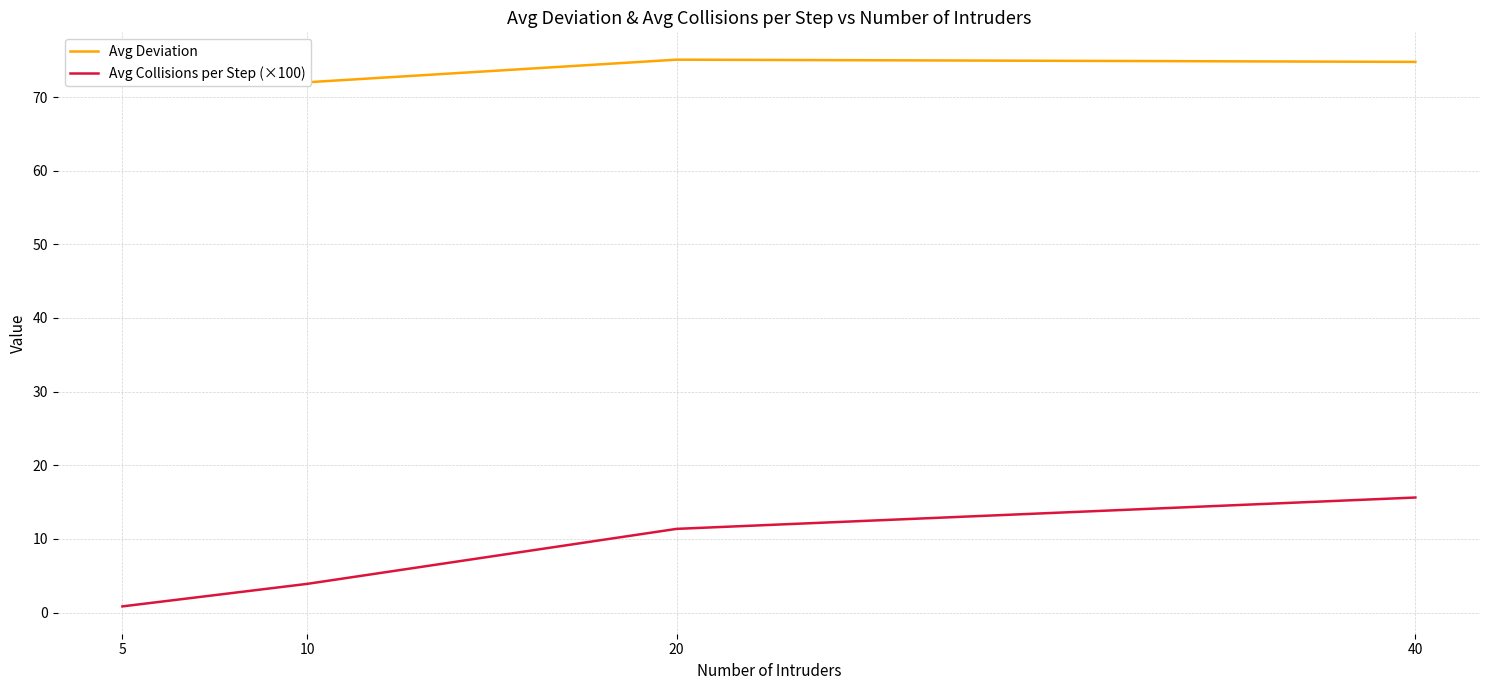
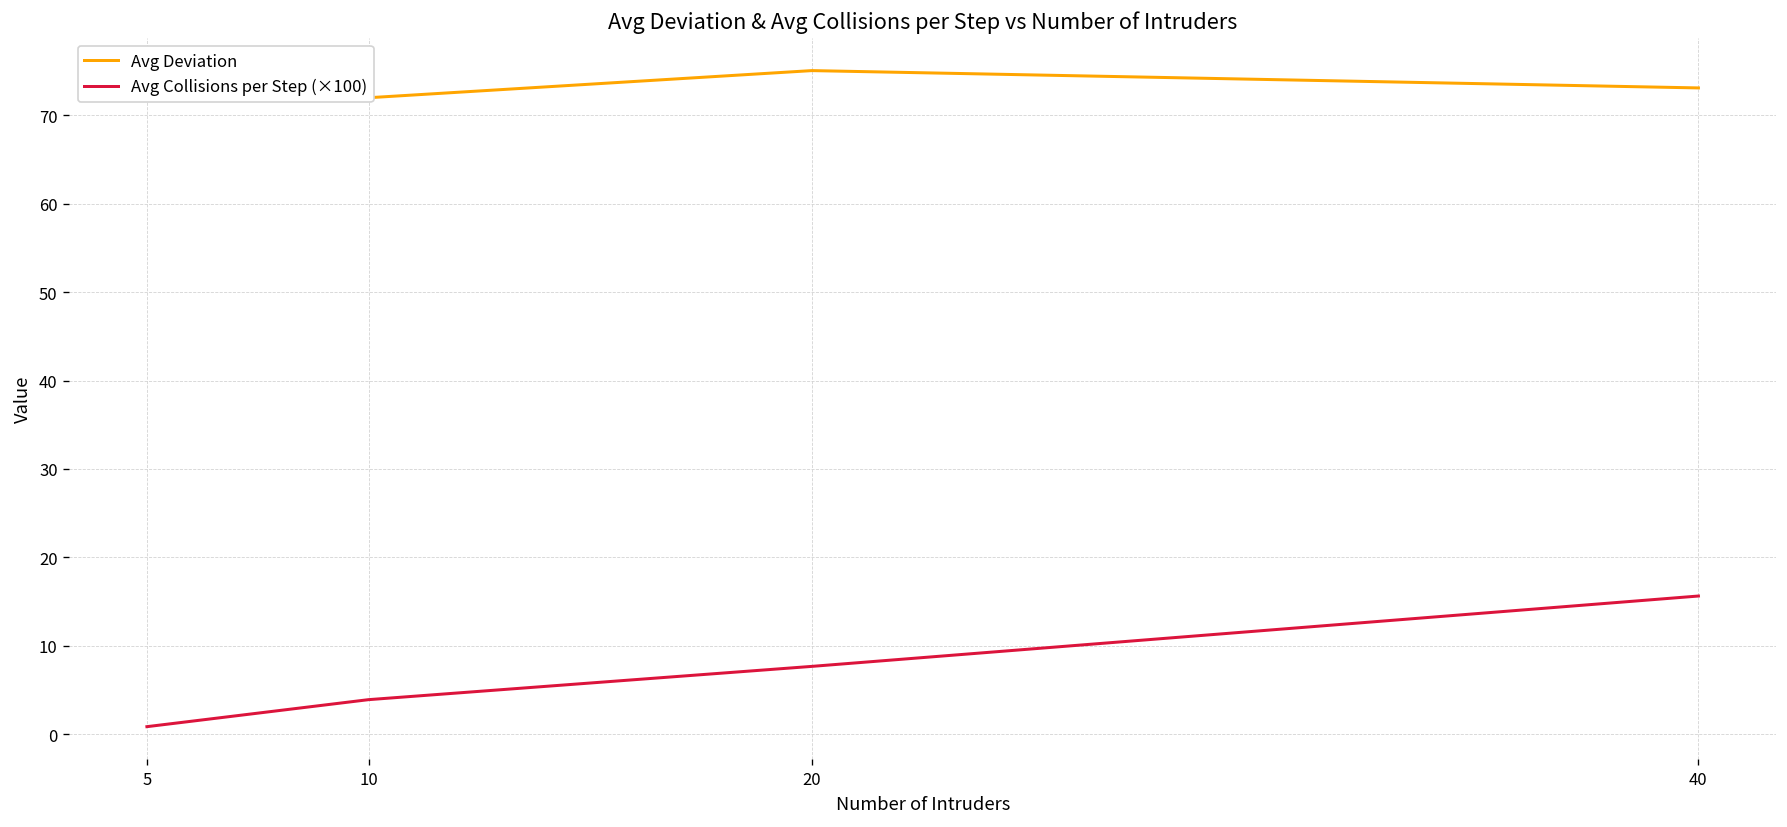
Avg Collisions per Step (×100), 20: 11 -> 8
Avg Deviation, 40: 75 -> 73
